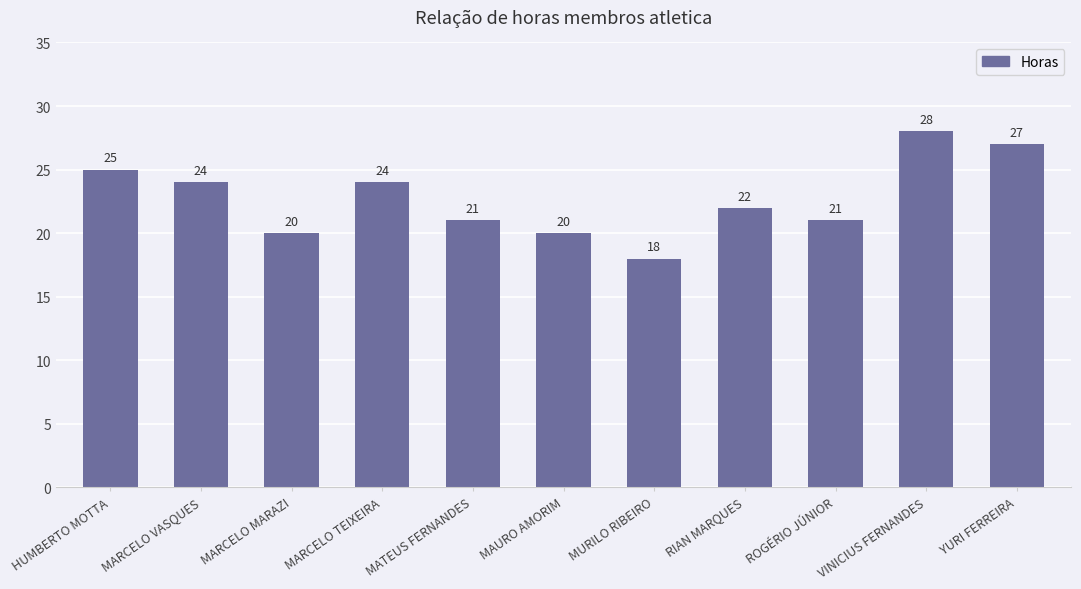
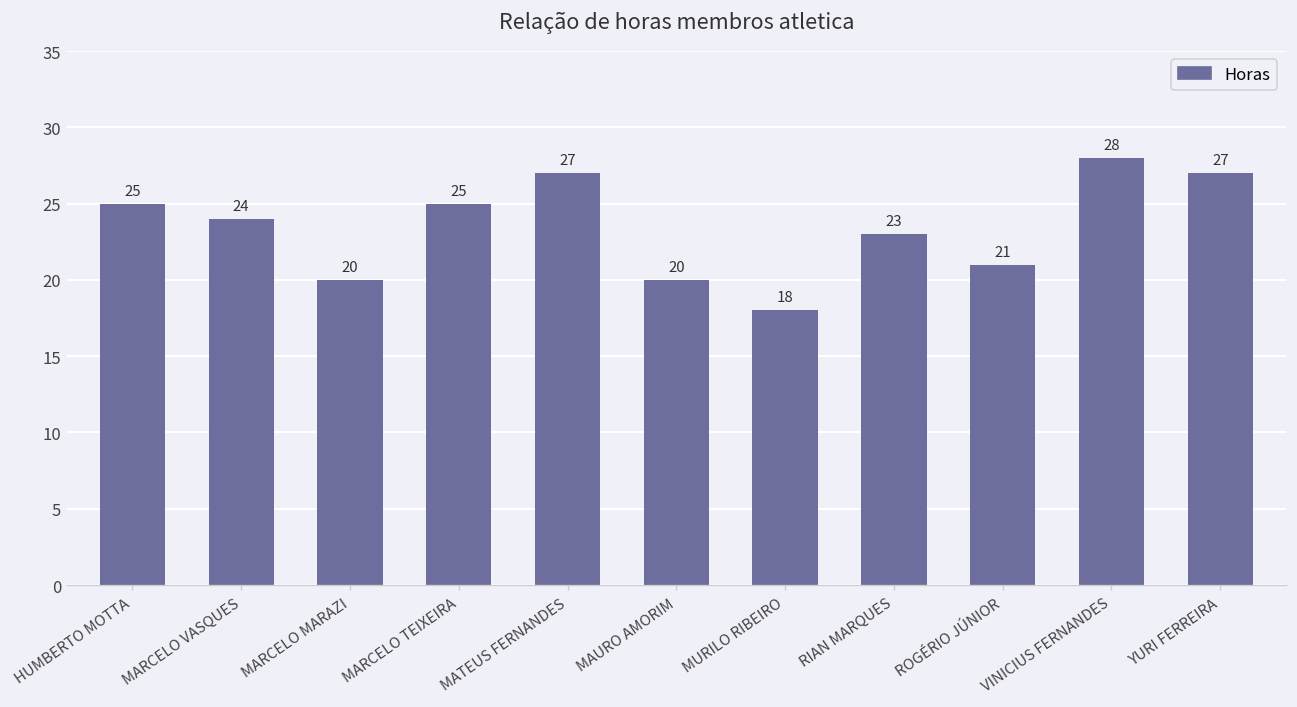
MARCELO TEIXEIRA: 24 -> 25
MATEUS FERNANDES: 21 -> 27
RIAN MARQUES: 22 -> 23
